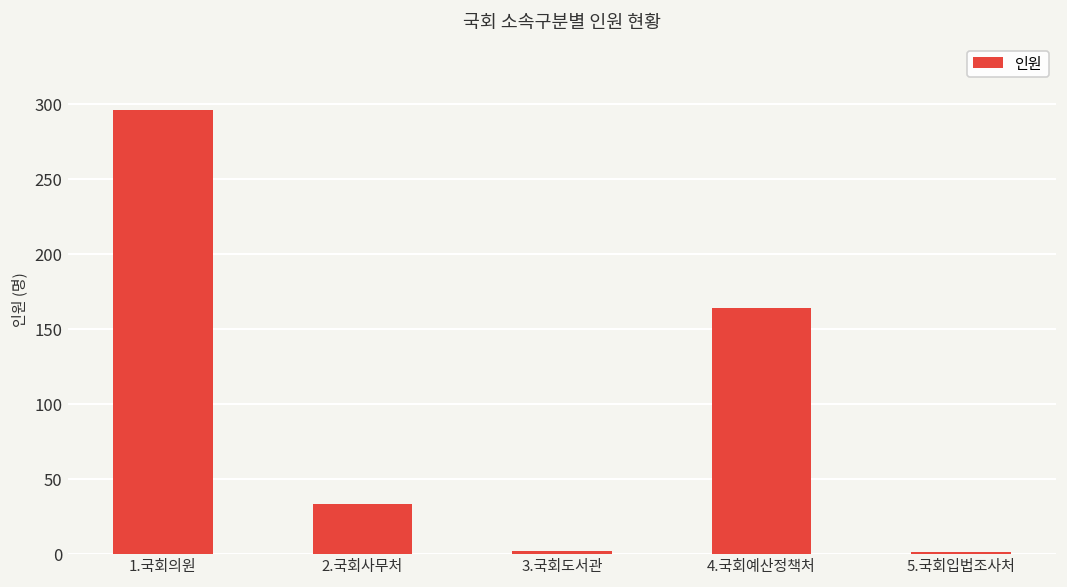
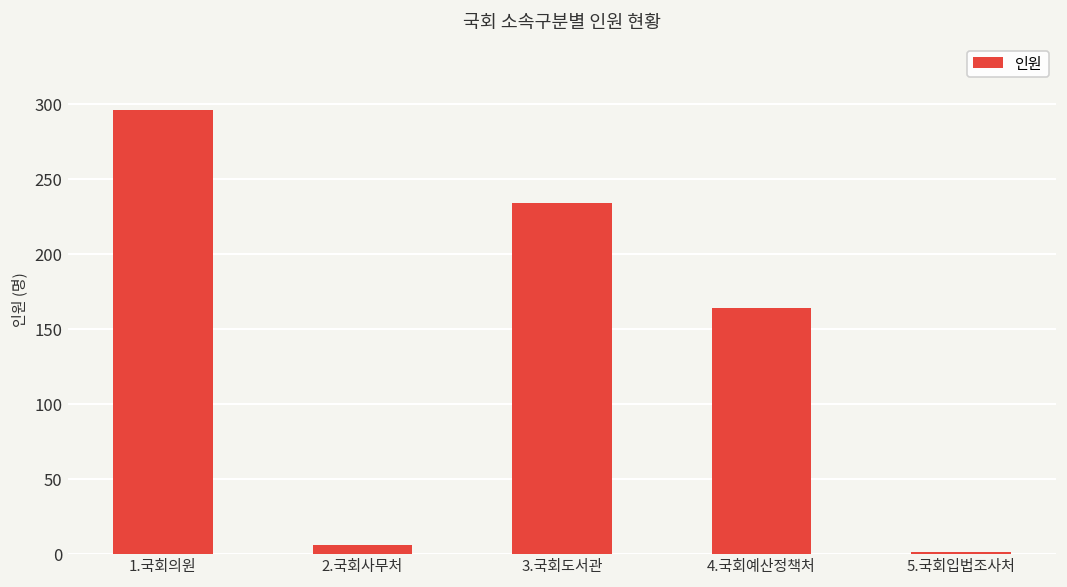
2.국회사무처: 33 -> 6
3.국회도서관: 2 -> 234
